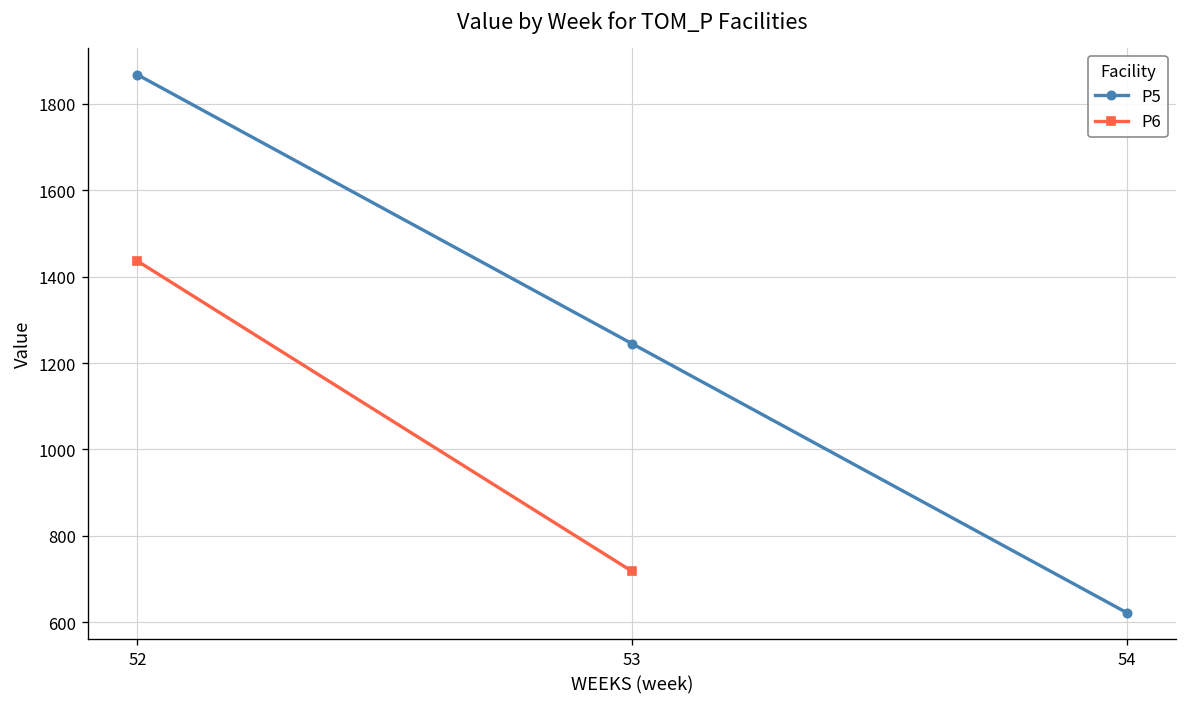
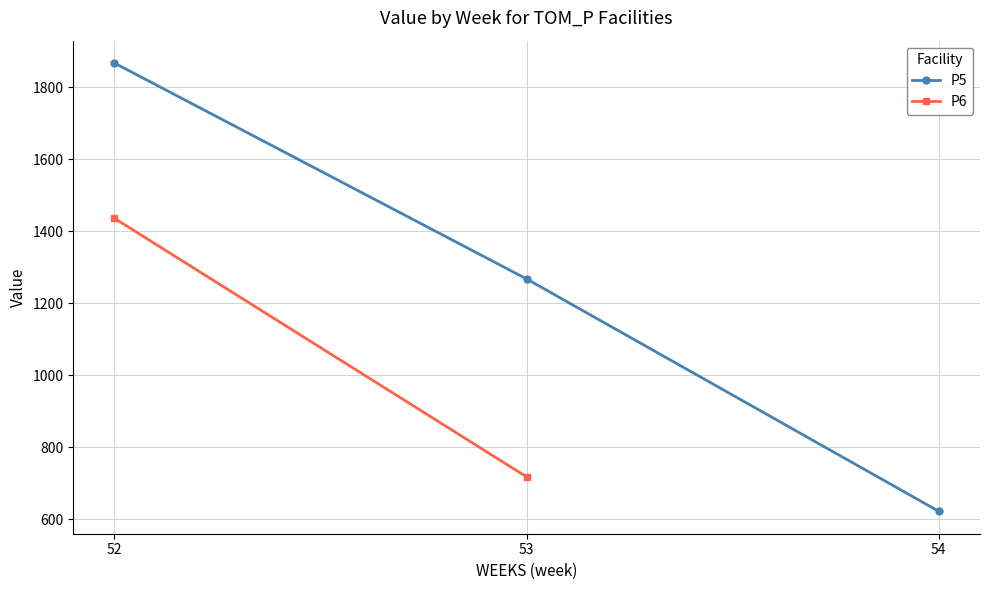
P5, 53: 1250 -> 1270
